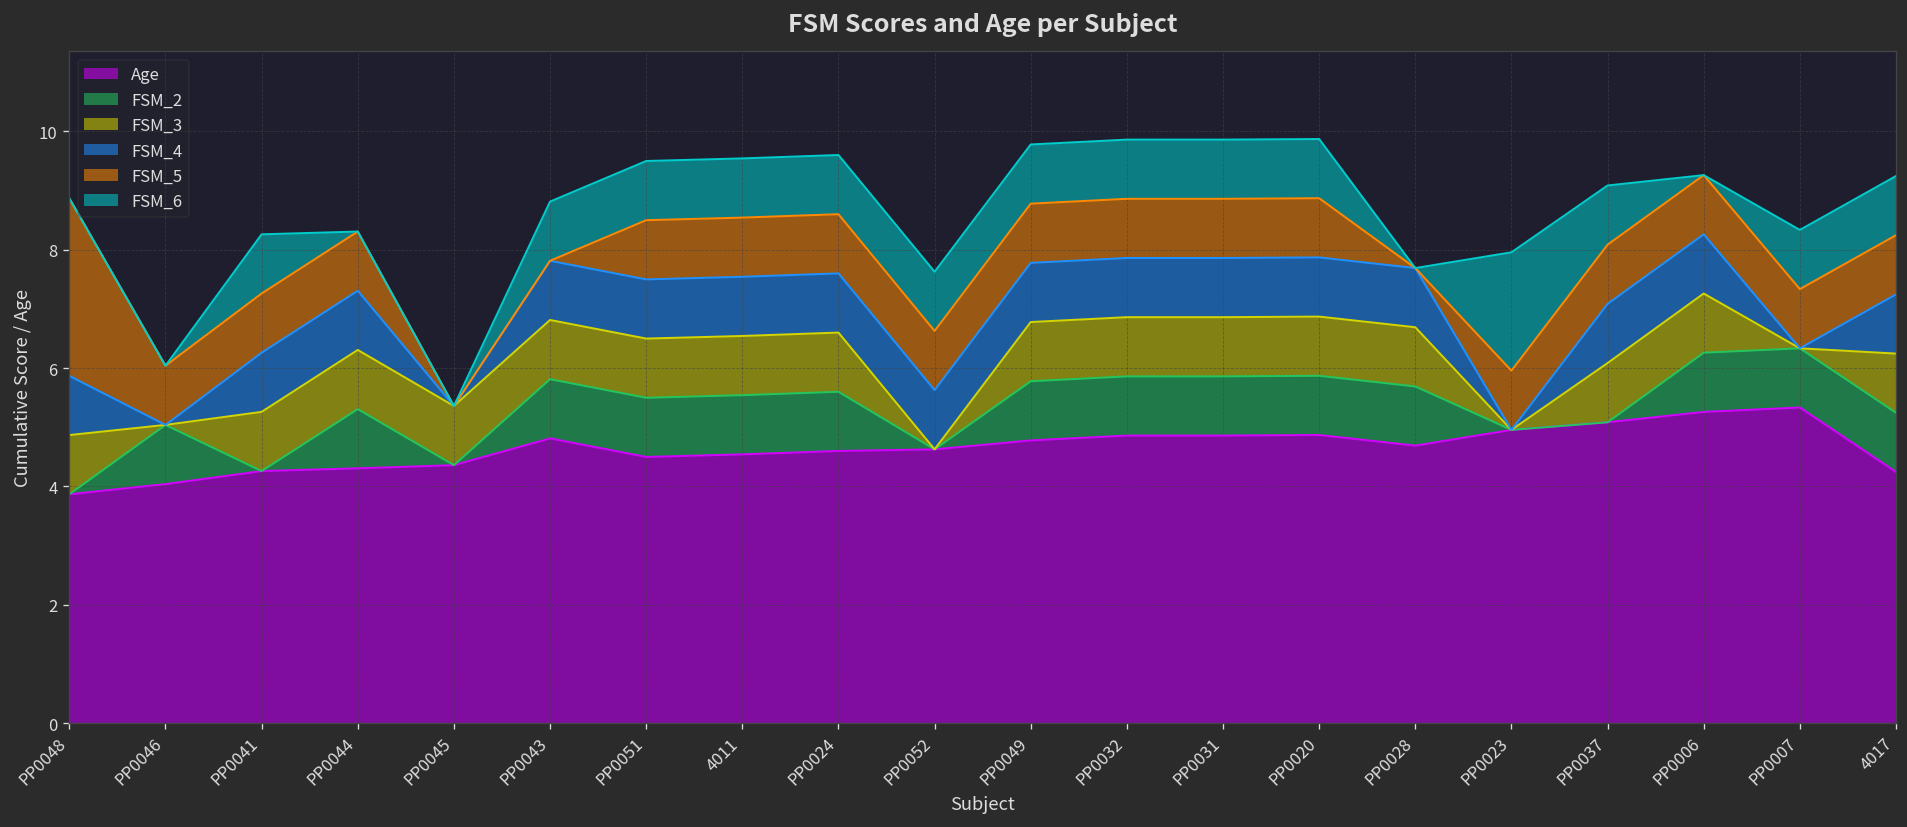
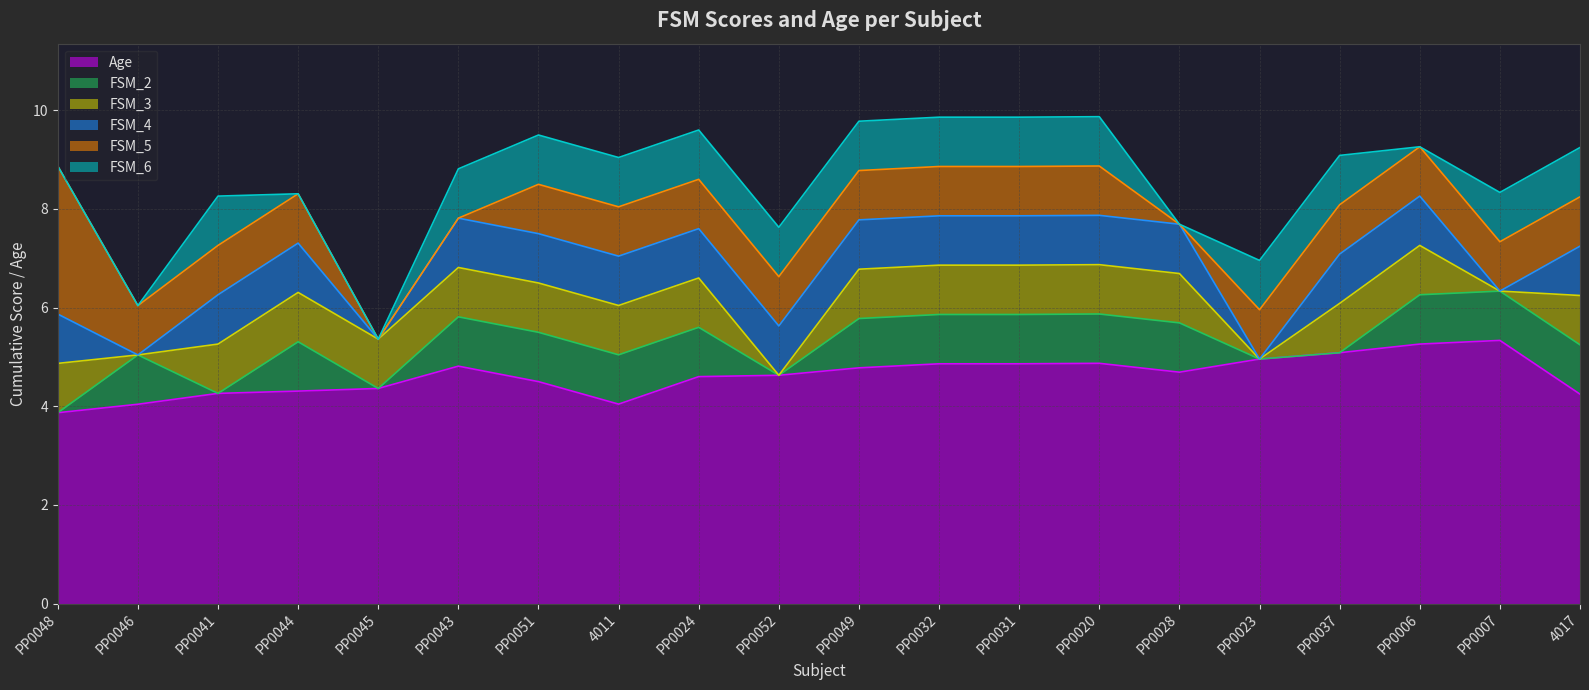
Age, 4011: 4.5 -> 4.0
FSM_6, PP0023: 2 -> 1
